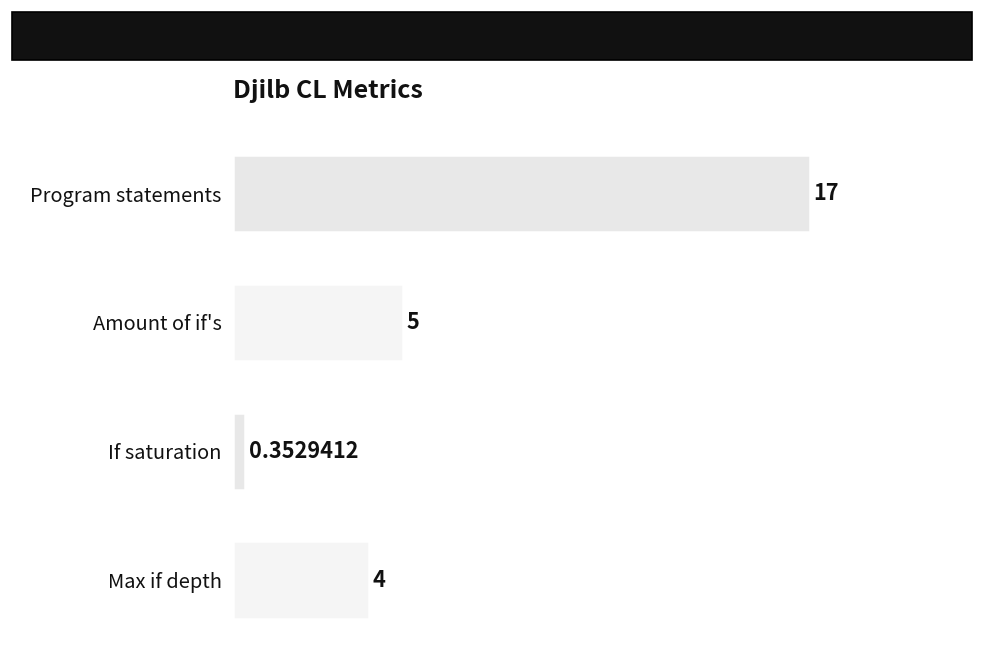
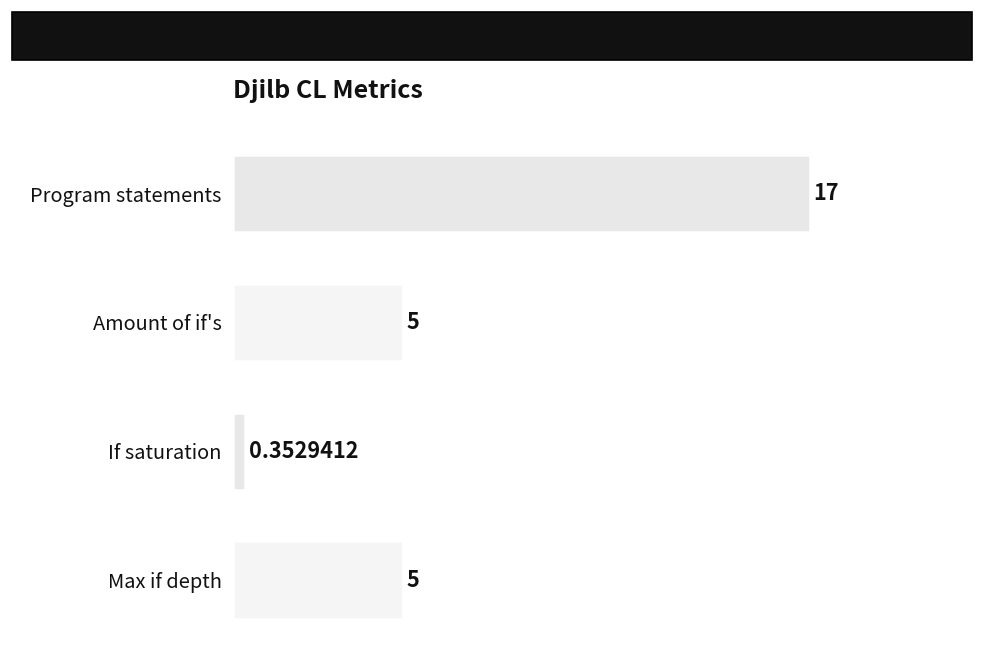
Max if depth: 4 -> 5
